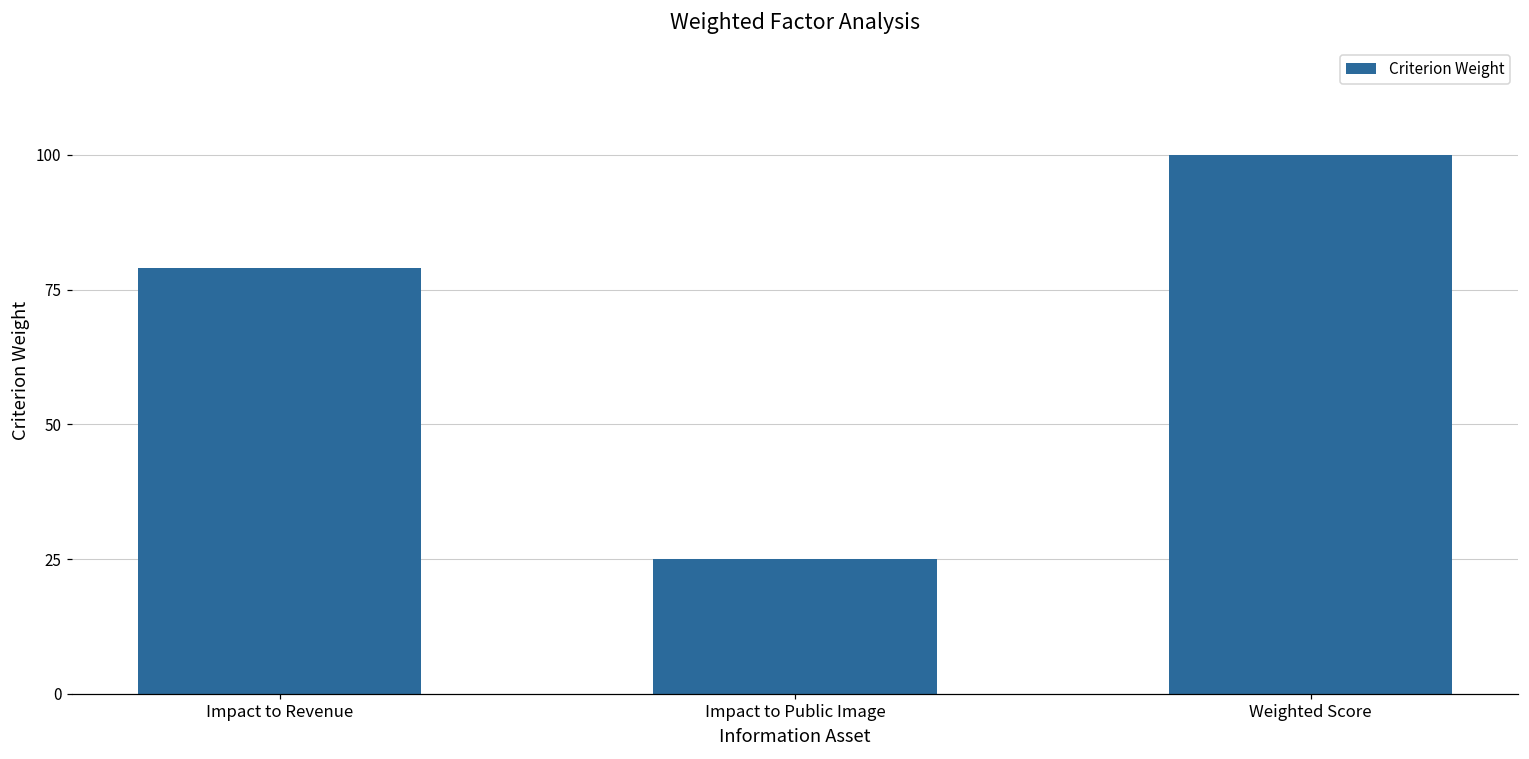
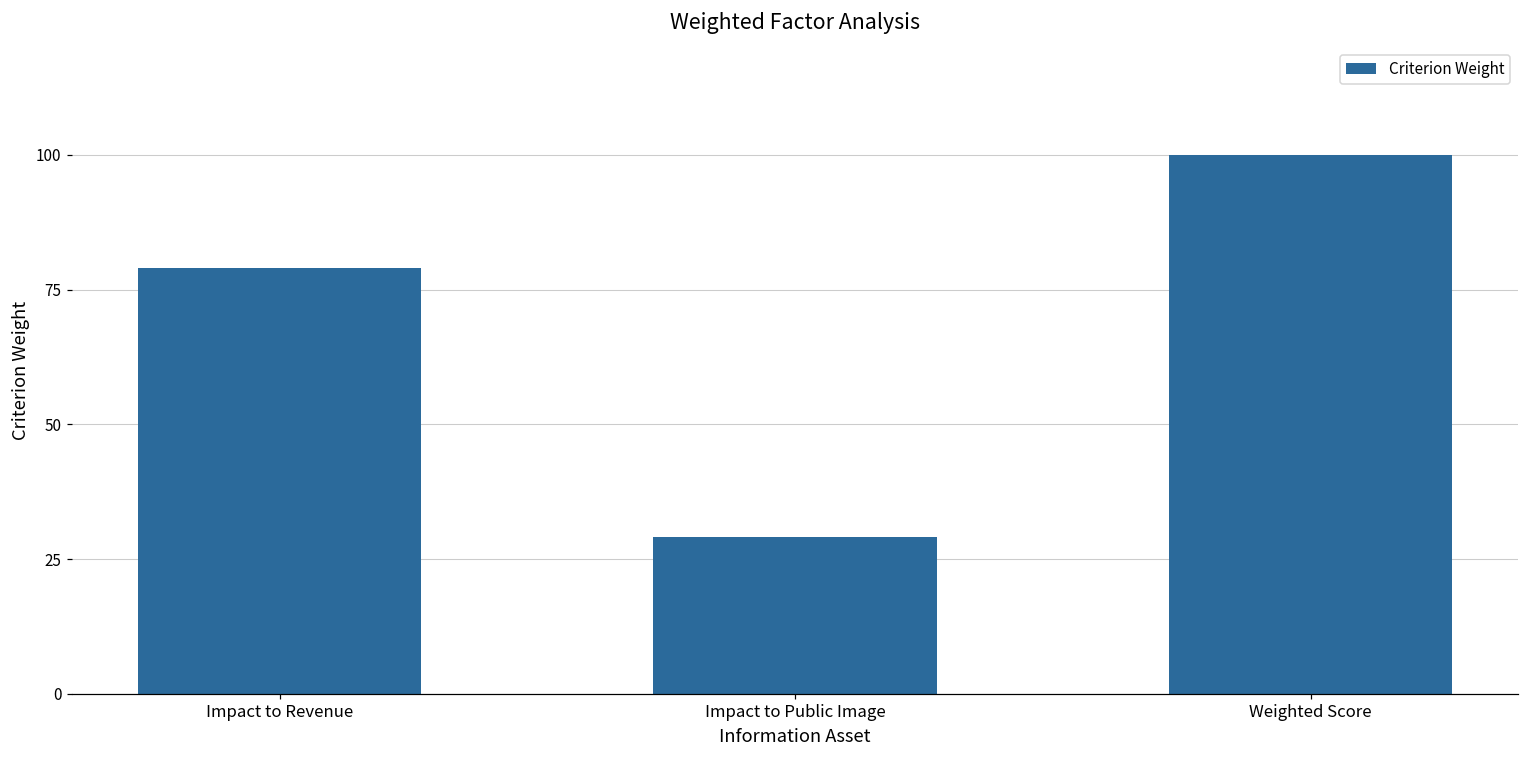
Impact to Public Image: 25 -> 29
